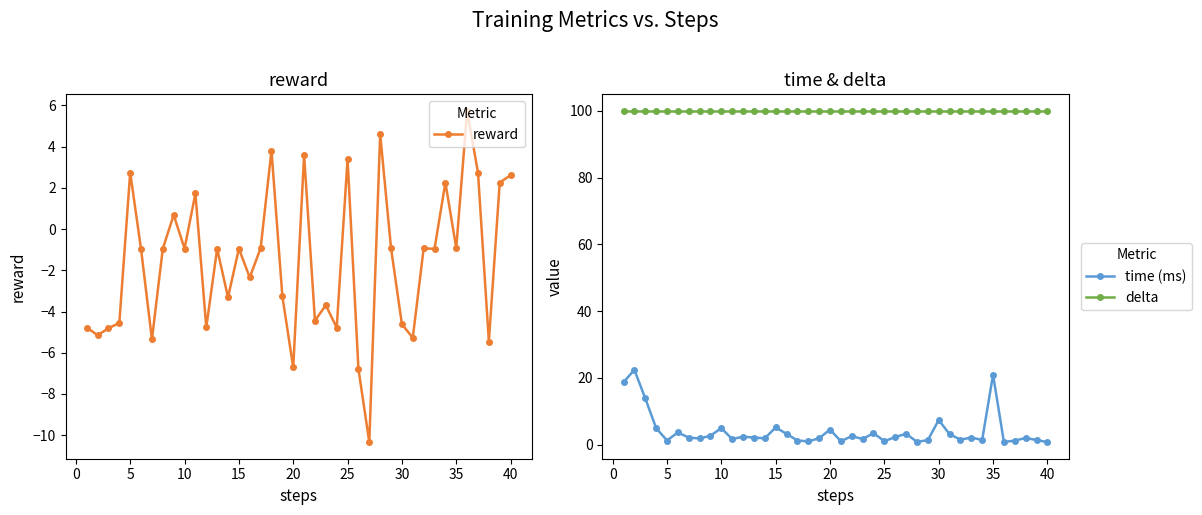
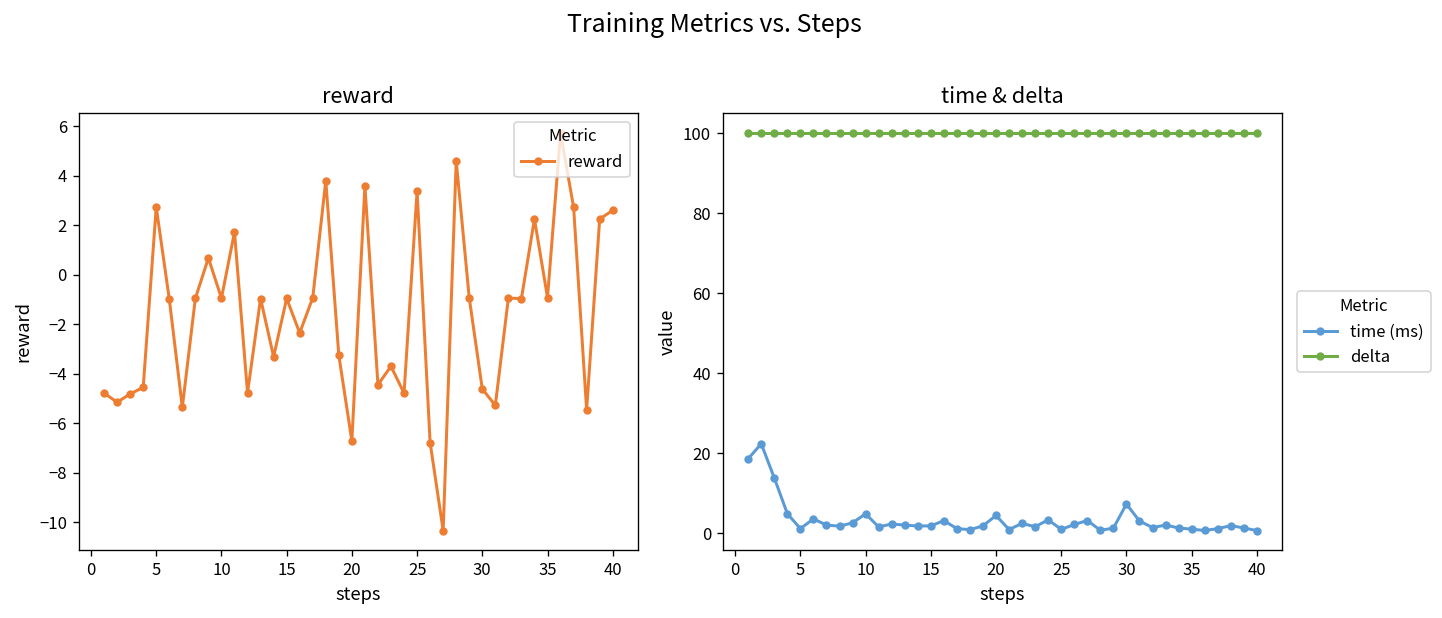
time & delta, time (ms), 15: 5 -> 2
time & delta, time (ms), 35: 21 -> 1
